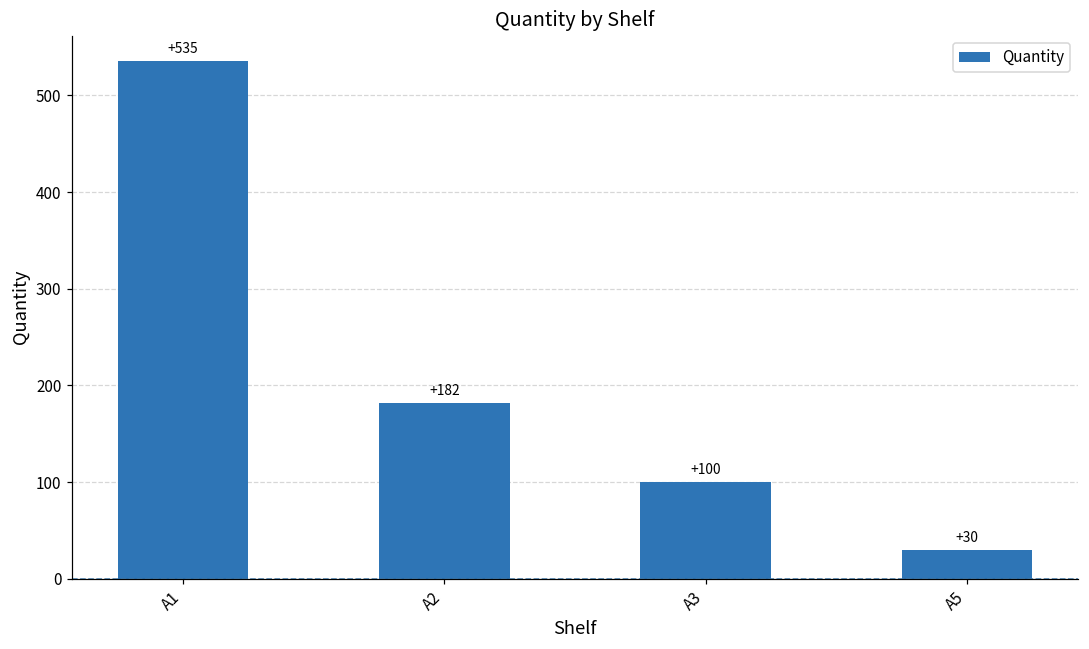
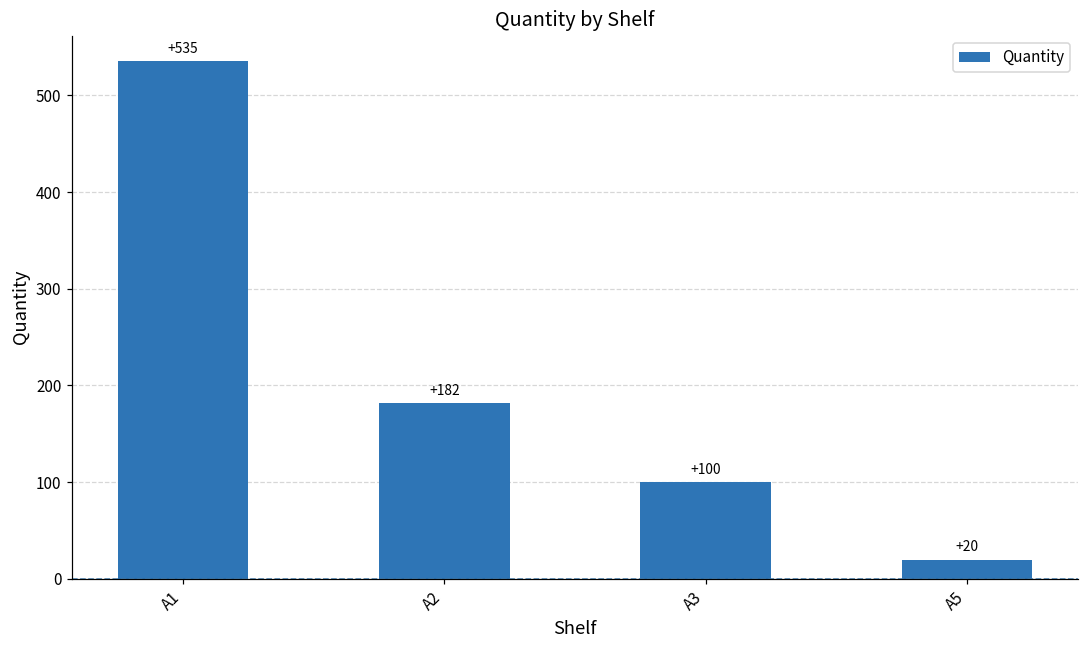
A5: +30 -> +20
